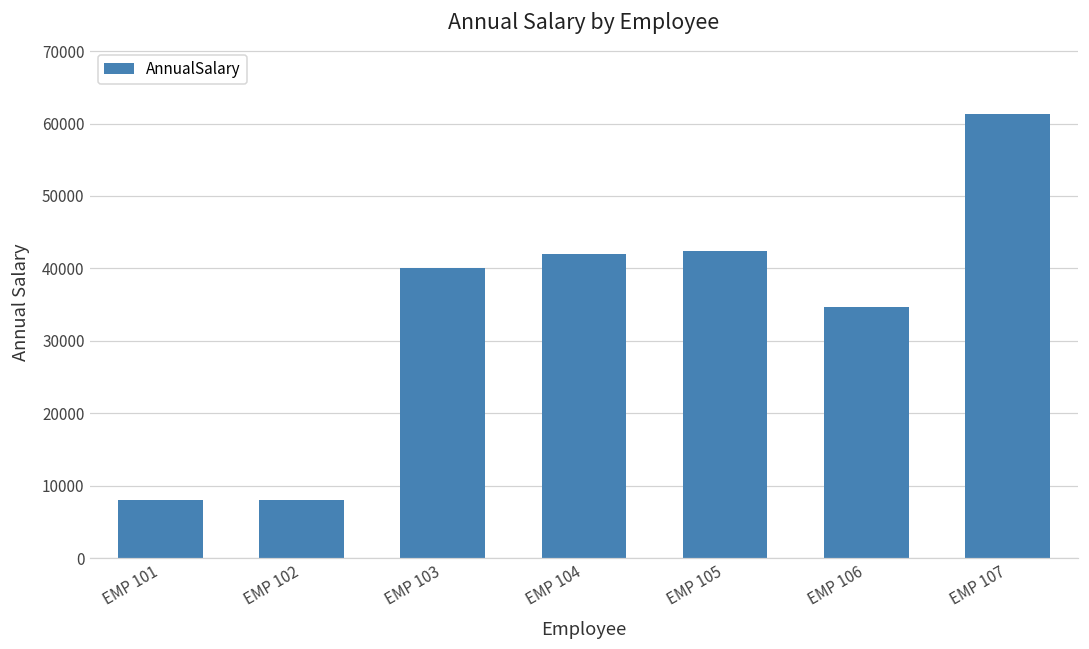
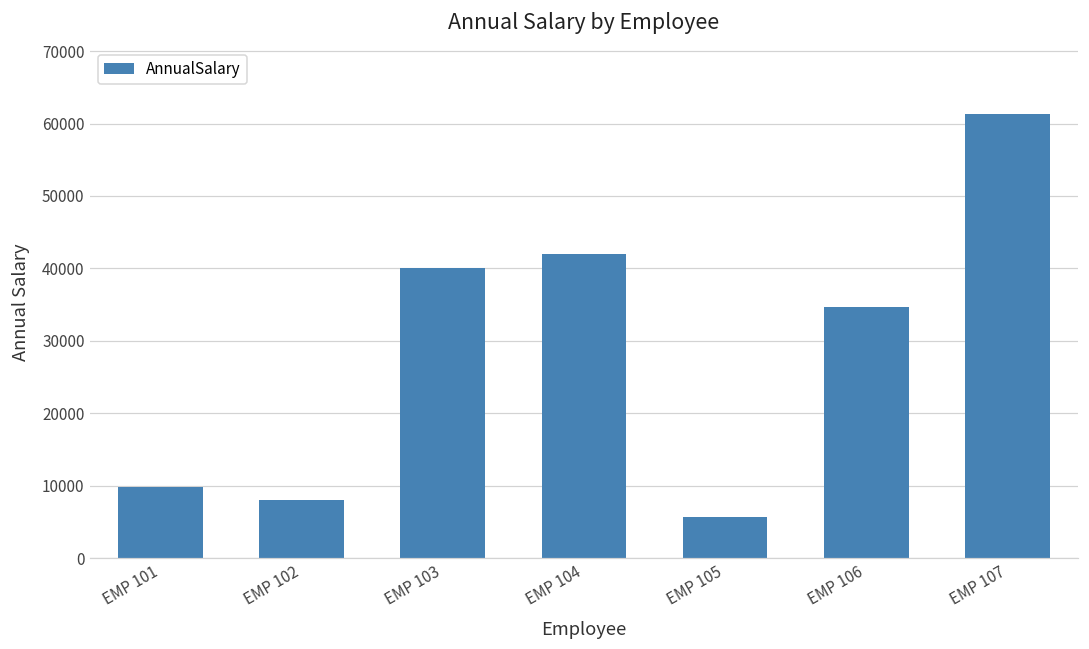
EMP 101: 8000 -> 10000
EMP 105: 42000 -> 6000
